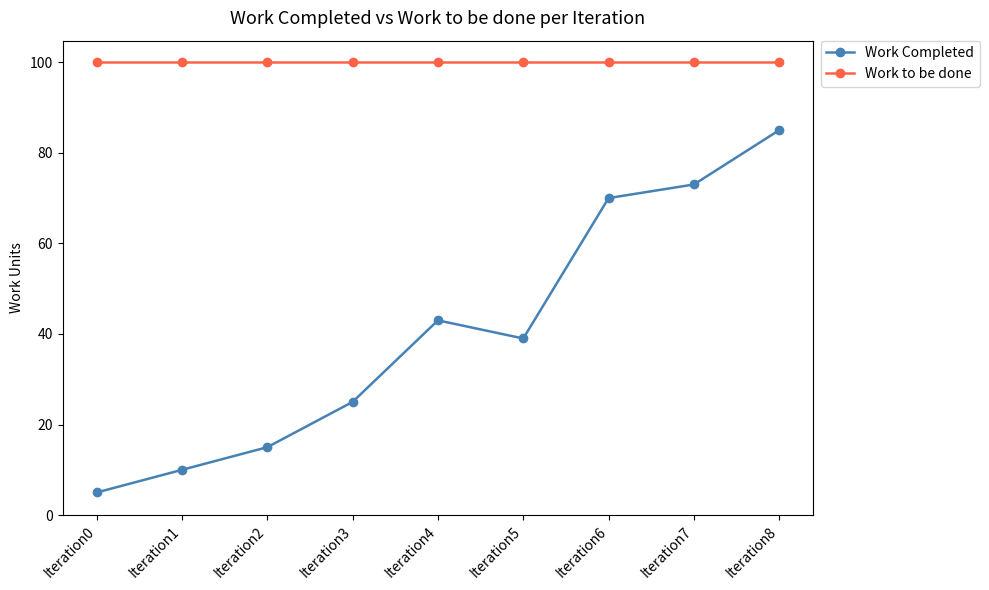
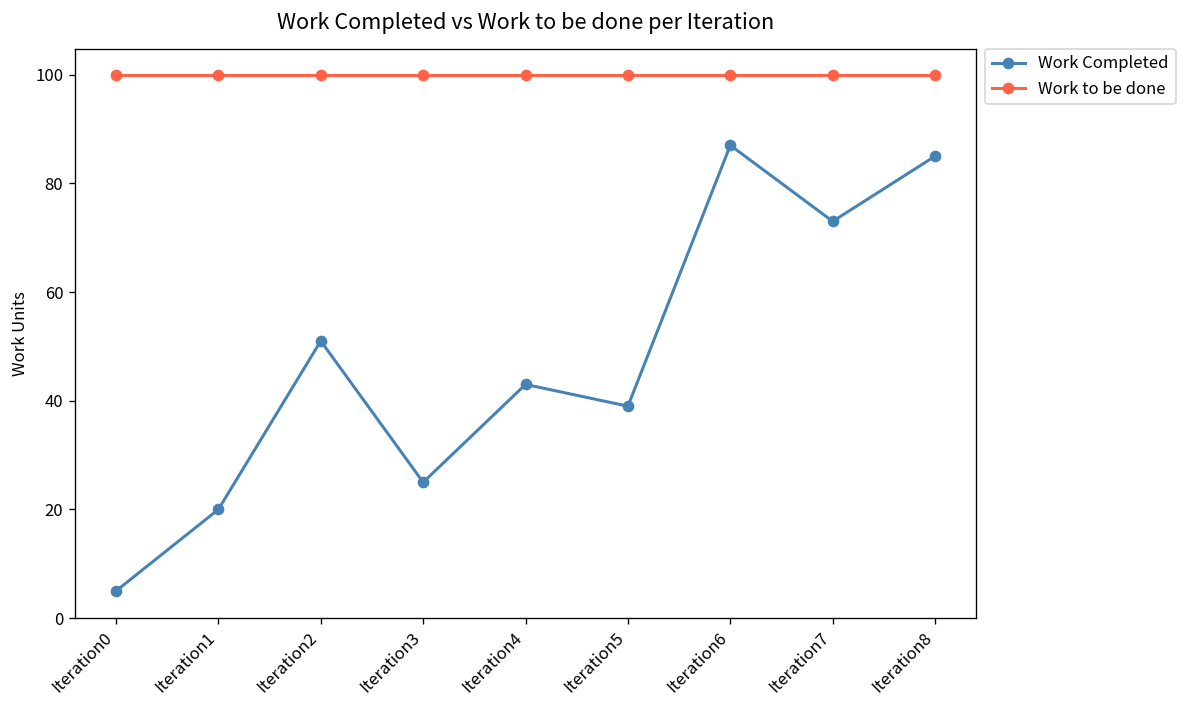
Work Completed, Iteration1: 10 -> 20
Work Completed, Iteration2: 15 -> 51
Work Completed, Iteration6: 70 -> 87
